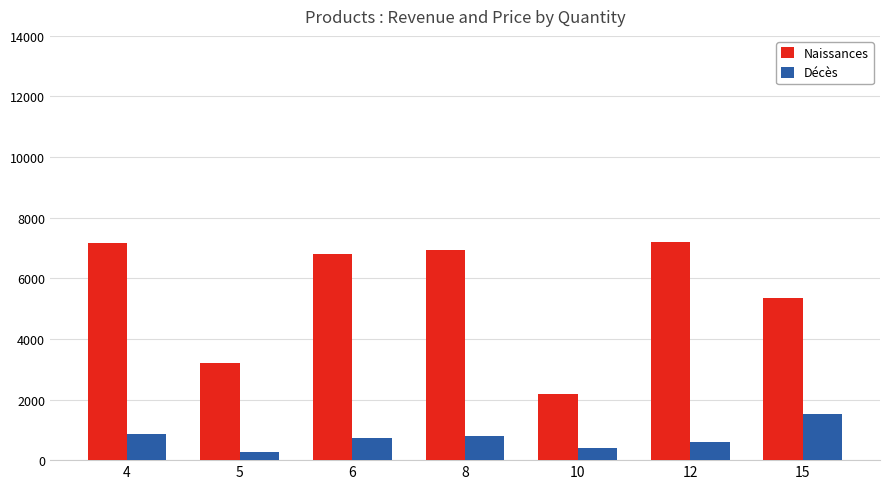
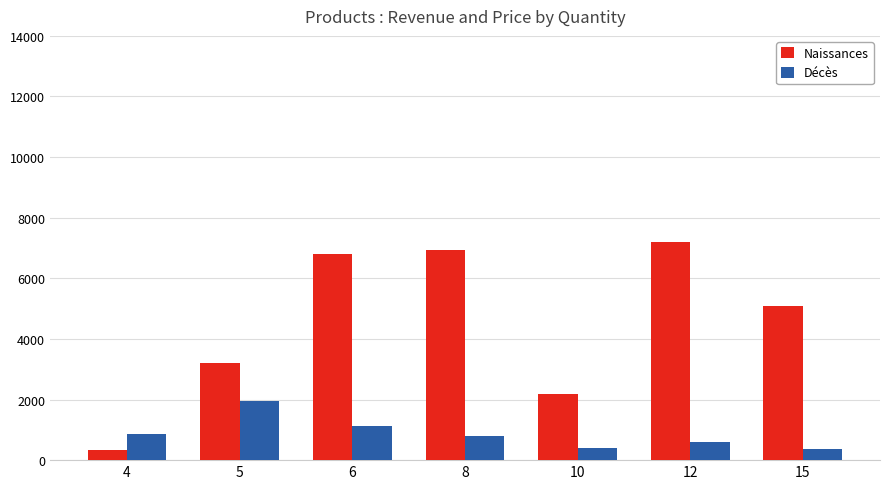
Naissances, 4: 7200 -> 300
Décès, 5: 300 -> 2000
Décès, 6: 700 -> 1100
Naissances, 15: 5300 -> 5100
Décès, 15: 1500 -> 400
